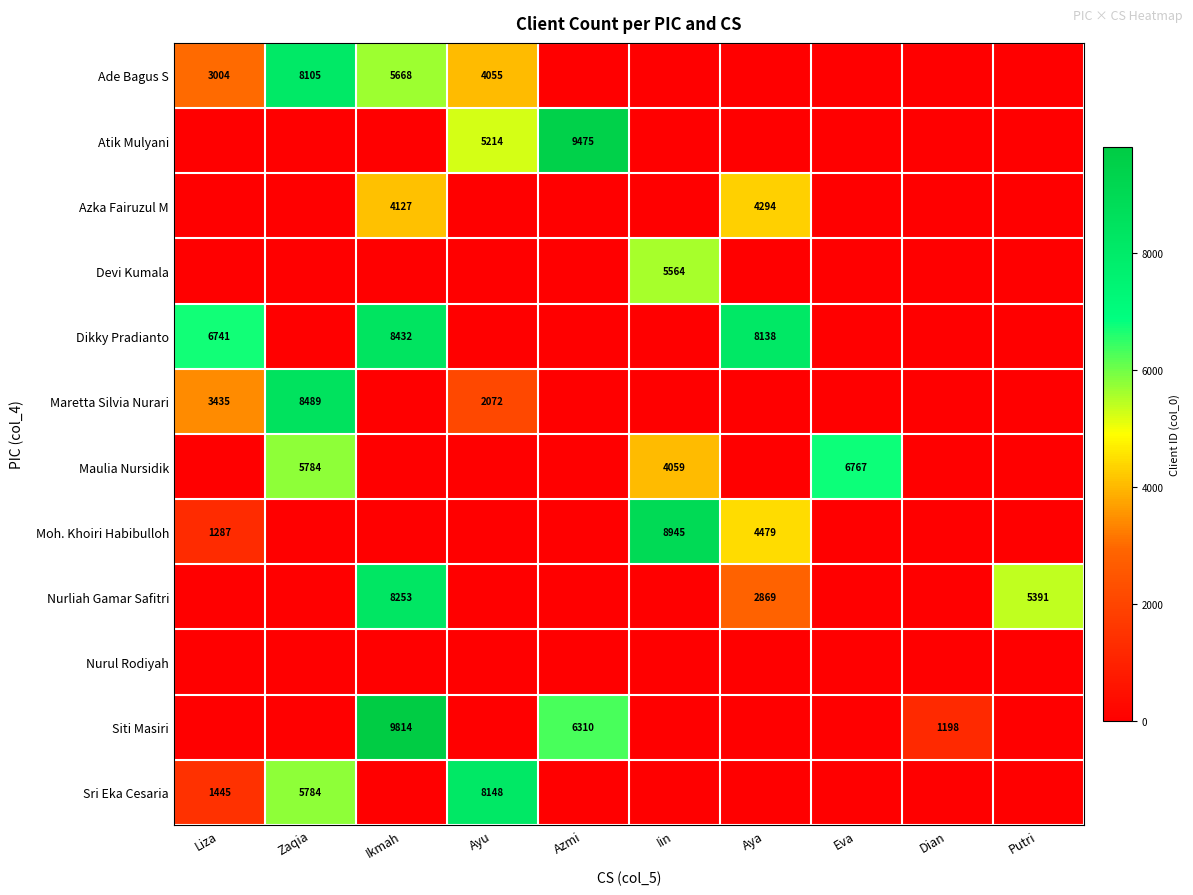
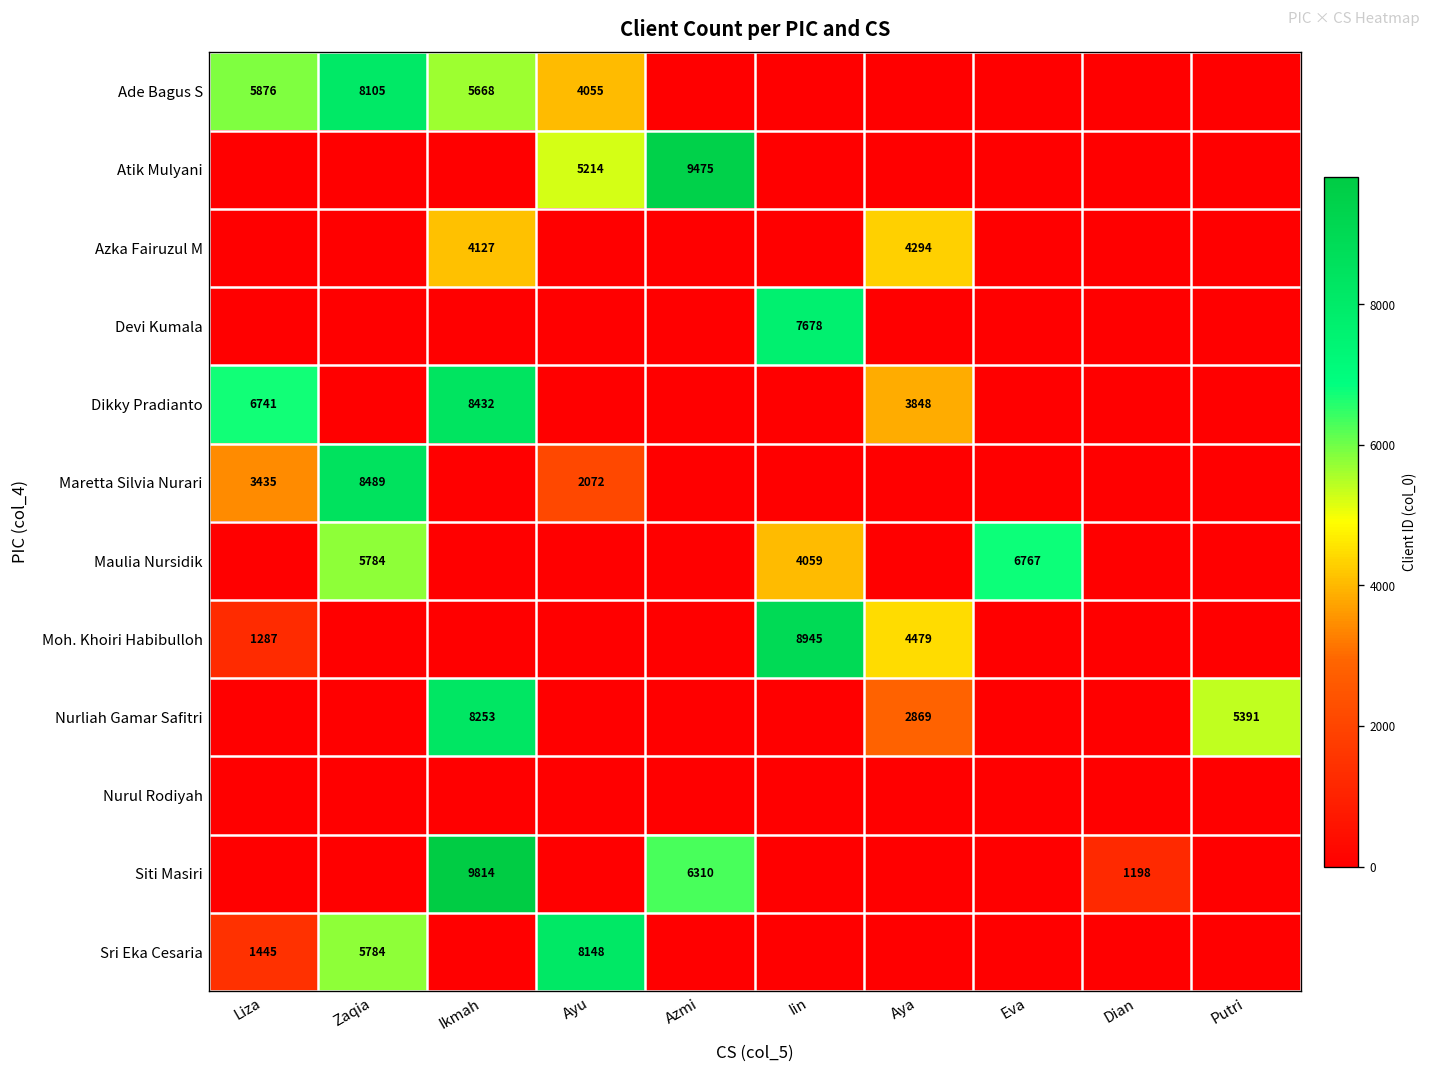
Ade Bagus S, Liza: 3004 -> 5876
Devi Kumala, Iin: 5564 -> 7678
Dikky Pradianto, Aya: 8138 -> 3848
